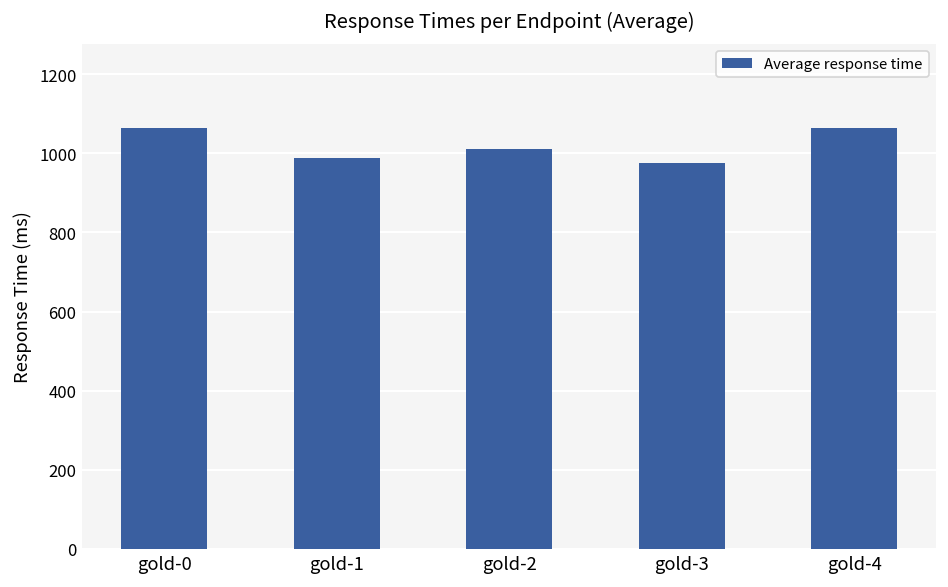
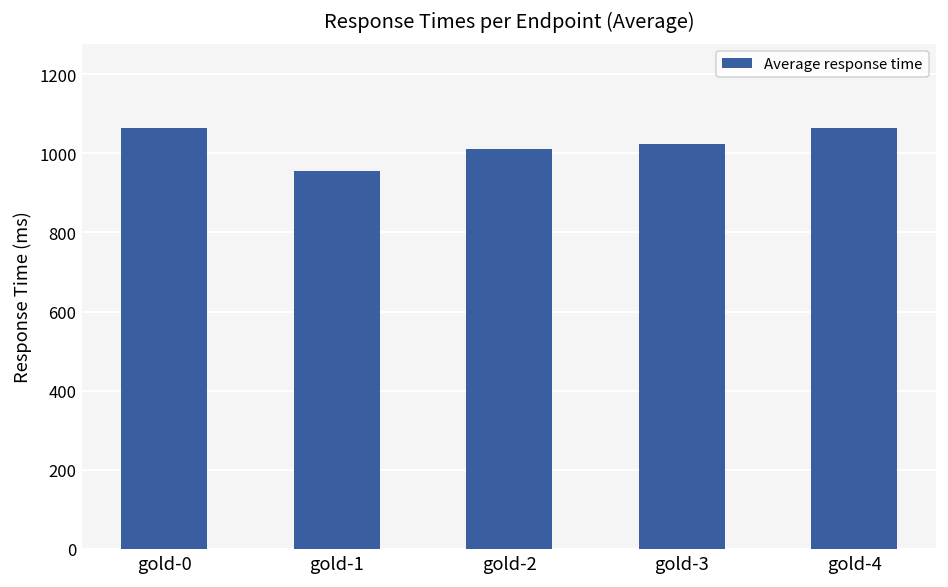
gold-1: 990 -> 960
gold-3: 980 -> 1020
